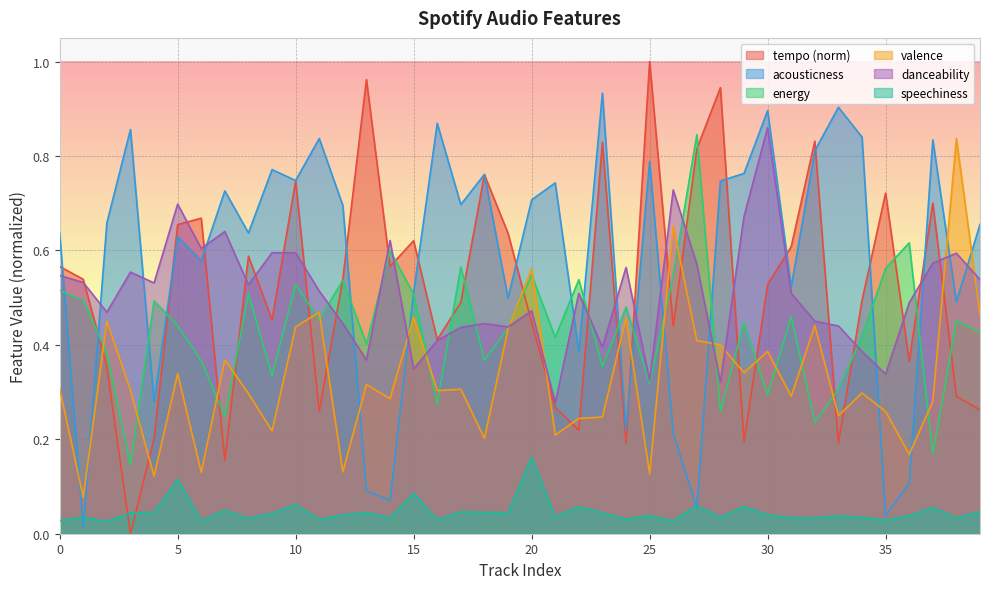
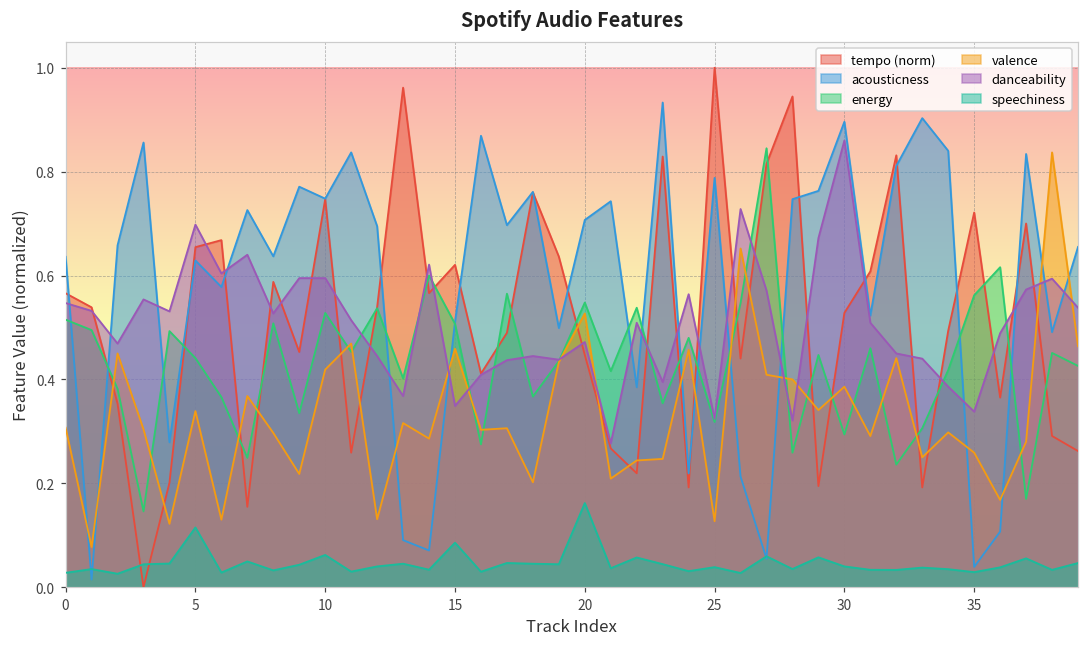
valence, 10: 0.44 -> 0.42
valence, 20: 0.56 -> 0.53
